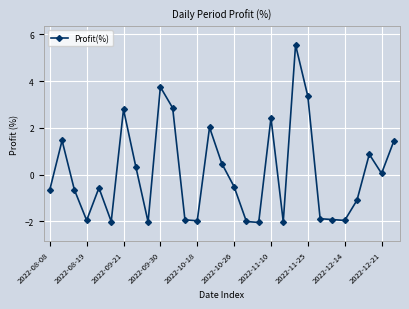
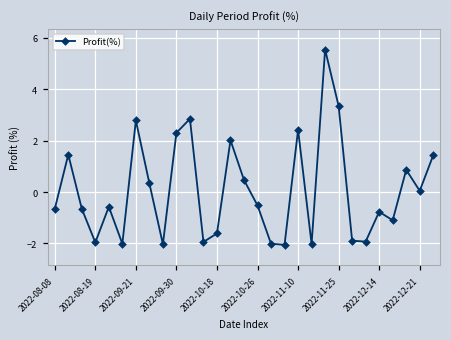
2022-09-30: 3.7 -> 2.3
2022-10-18: -2.0 -> -1.6
2022-12-14: -2.0 -> -0.8
